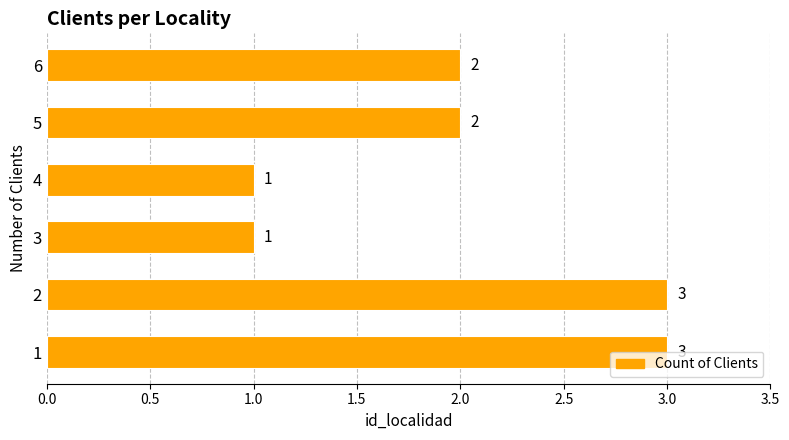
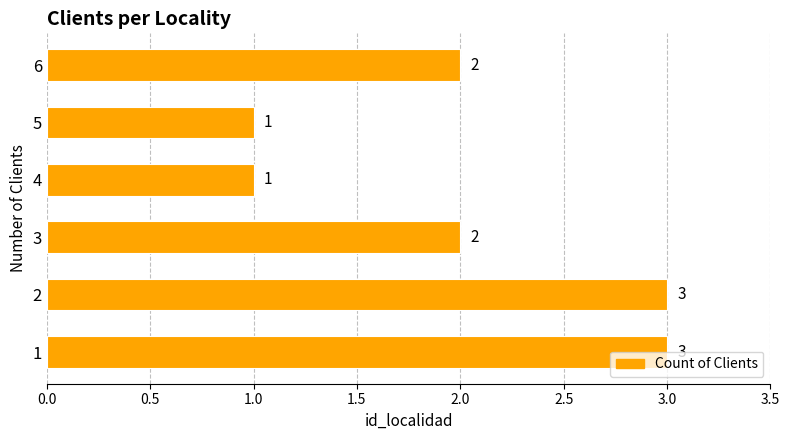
5: 2 -> 1
3: 1 -> 2
